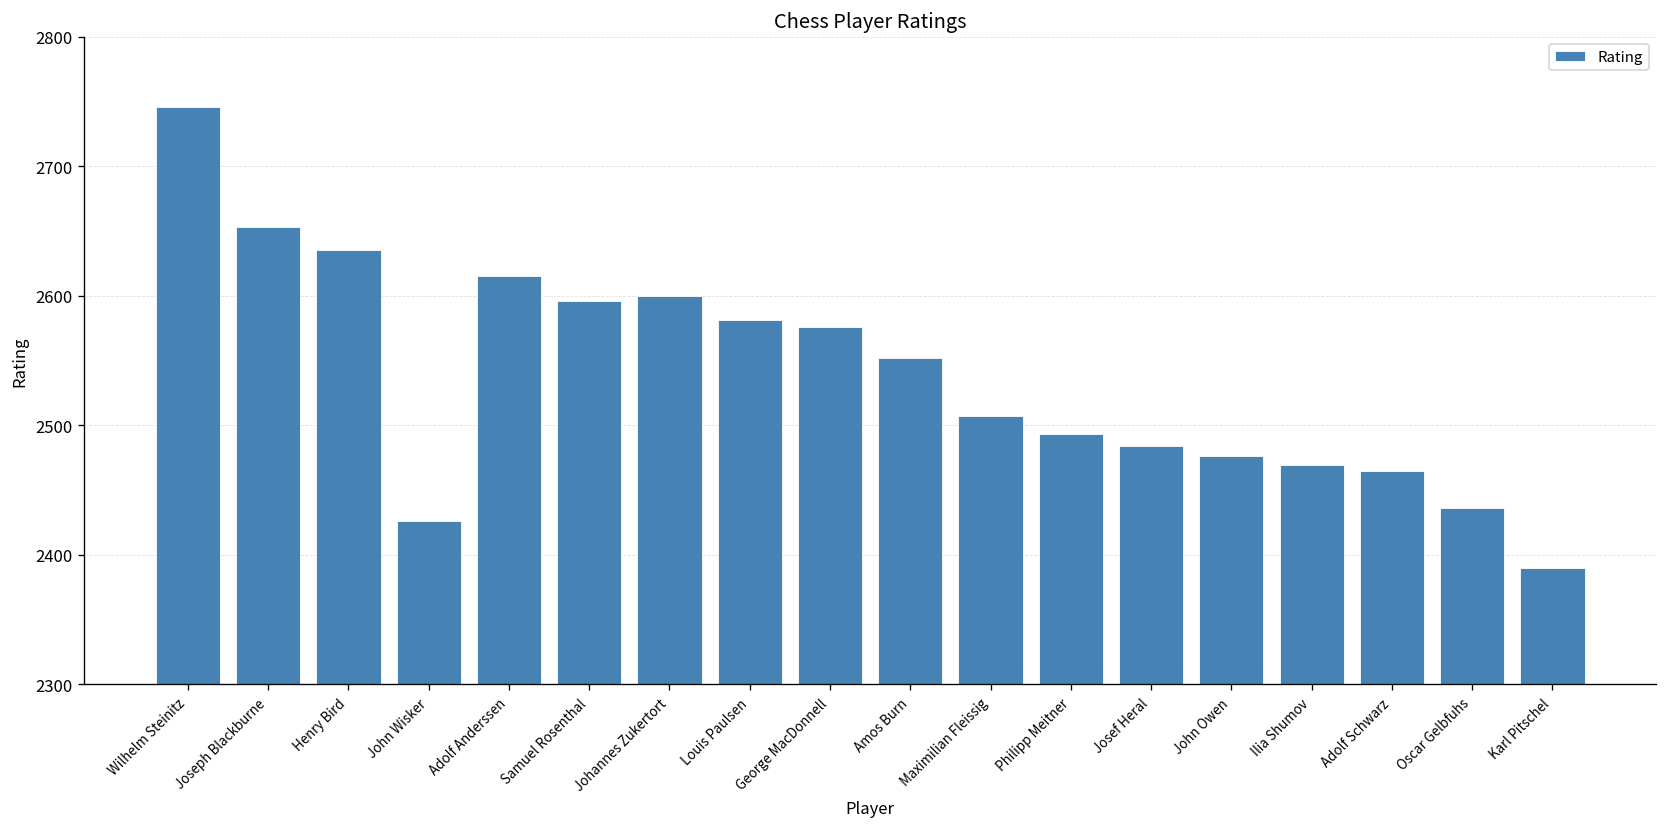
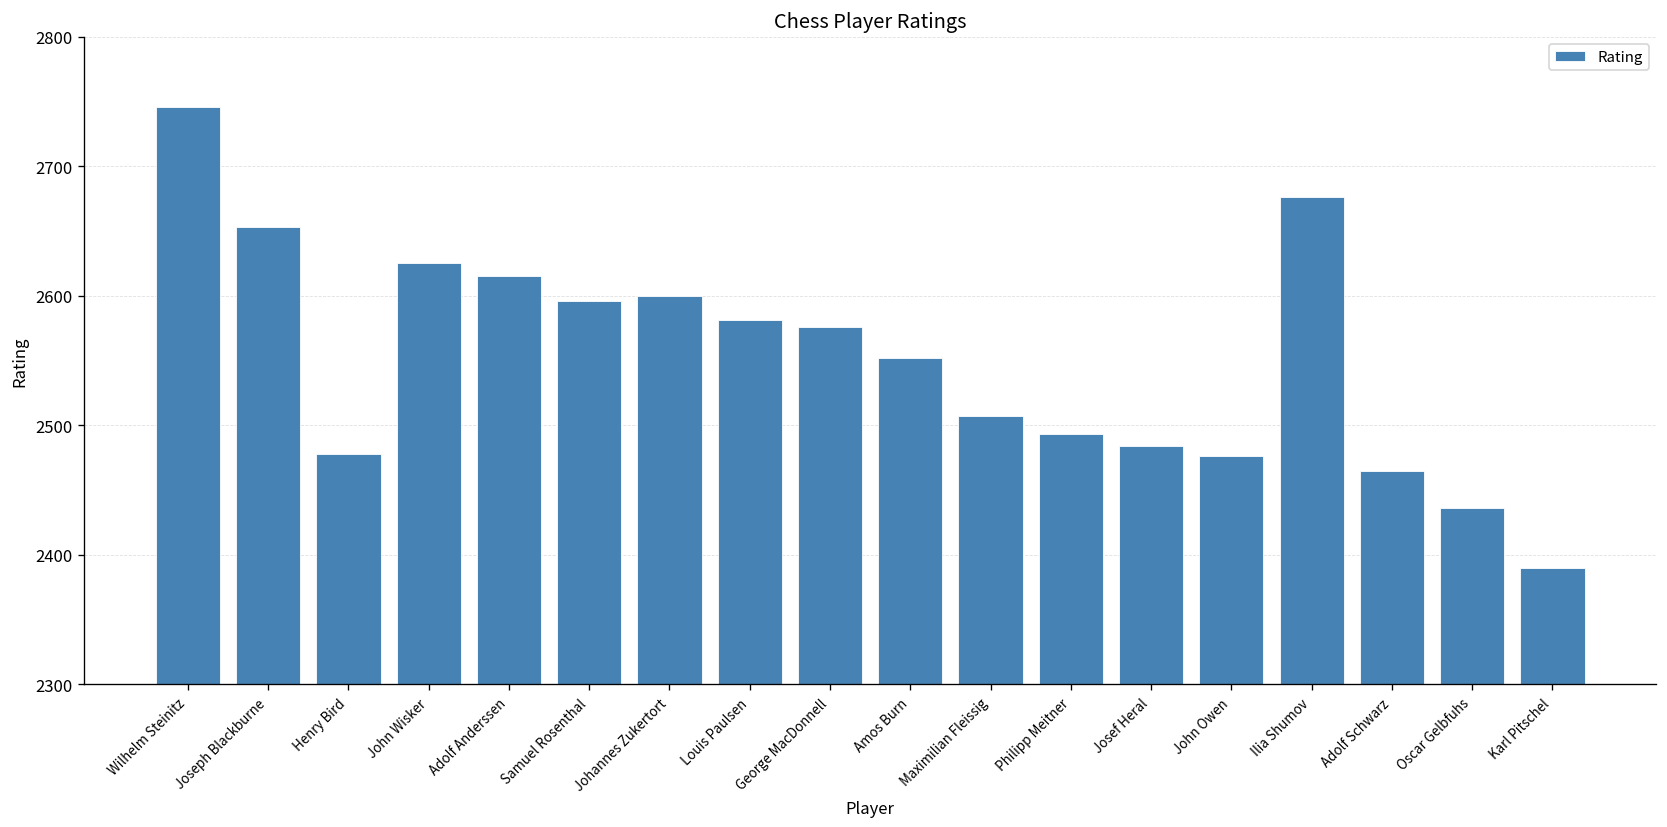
Henry Bird: 2635 -> 2478
John Wisker: 2426 -> 2625
Ilia Shumov: 2469 -> 2676
